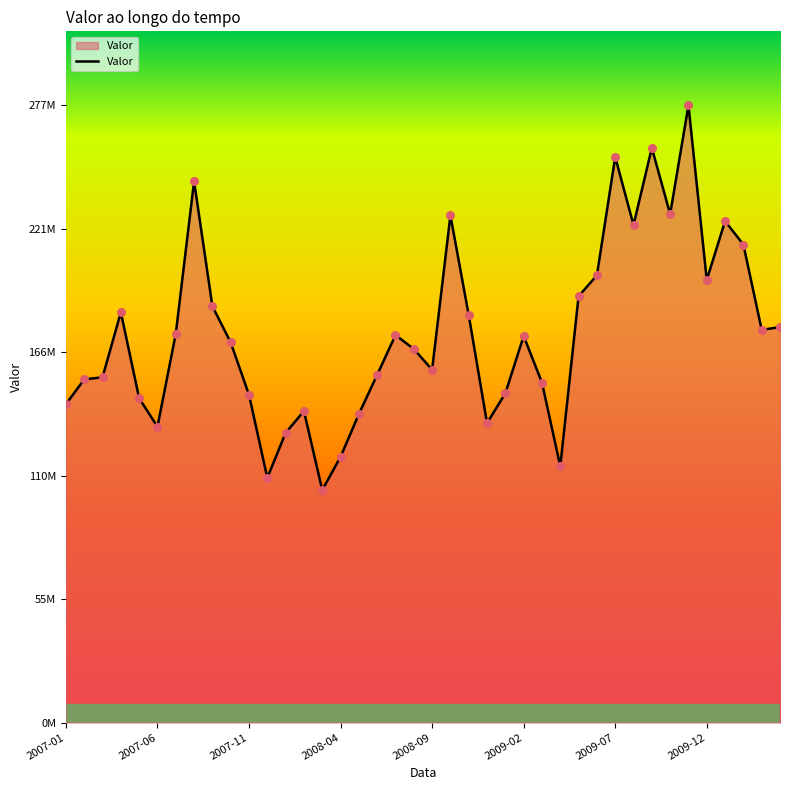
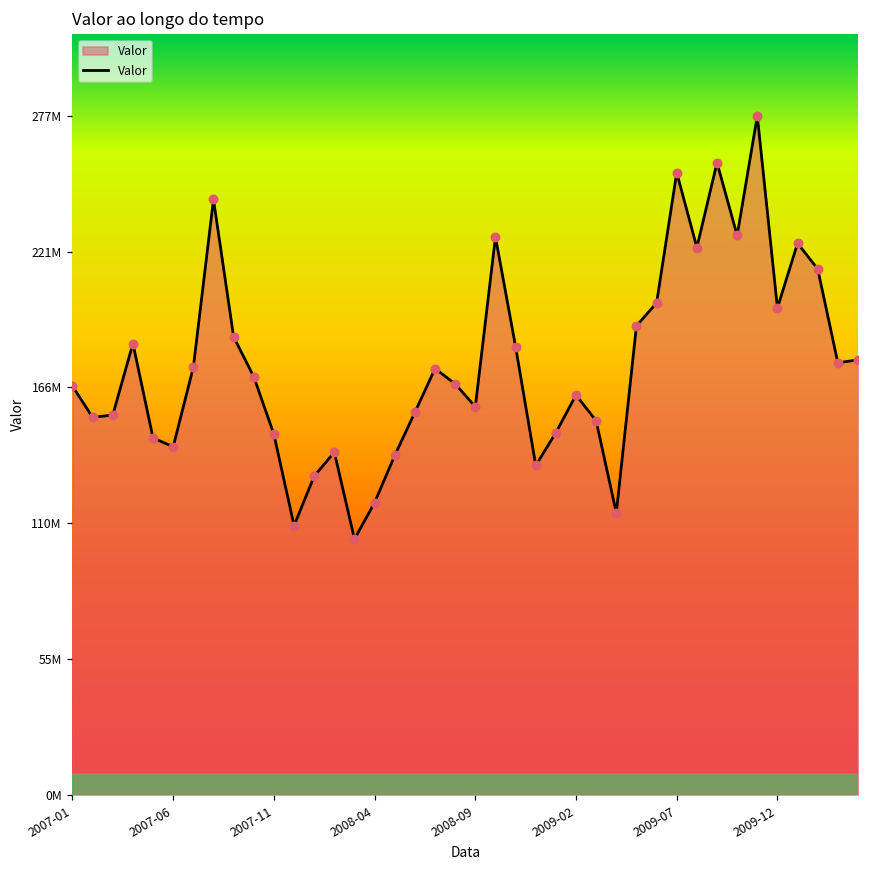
2007-01: 143000000 -> 167000000
2007-06: 133000000 -> 142000000
2009-02: 174000000 -> 163000000
